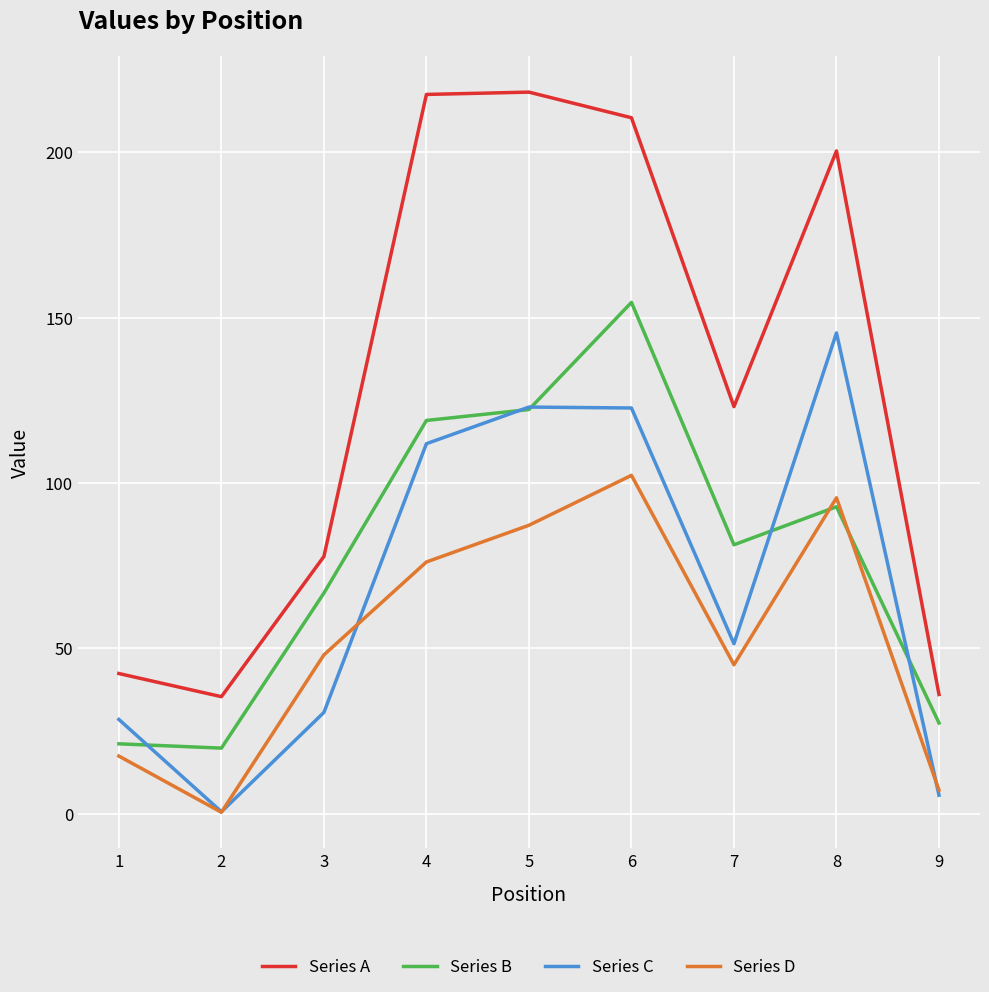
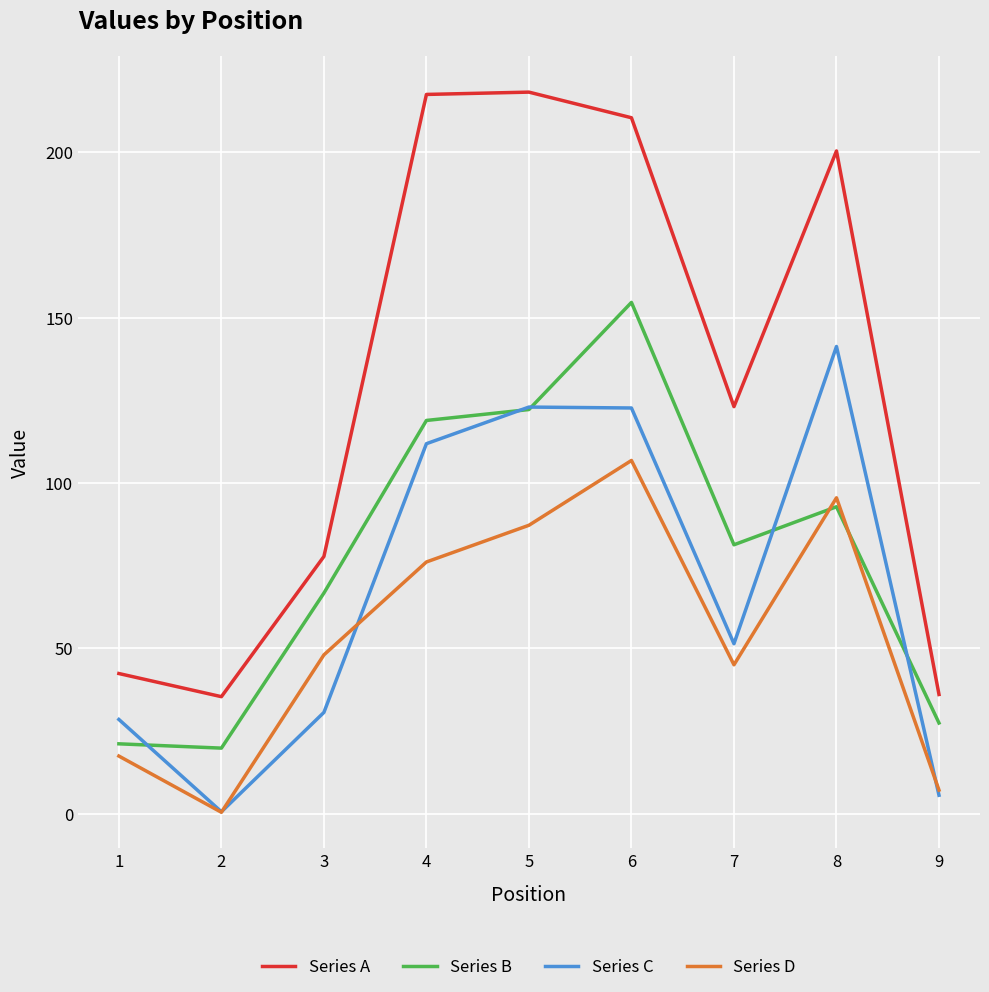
Series D, 6: 102 -> 107
Series C, 8: 145 -> 141
